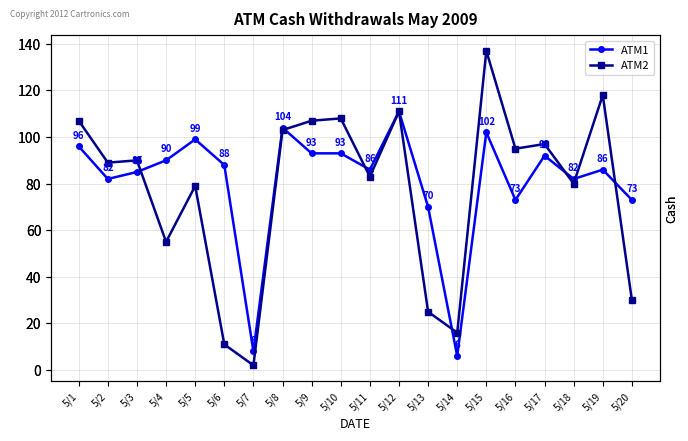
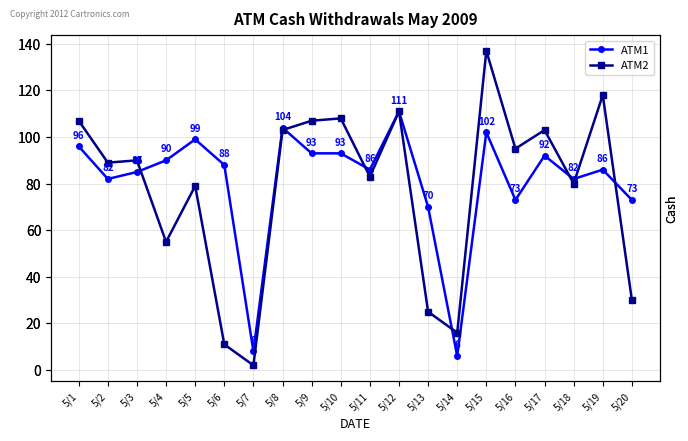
ATM2, 5/17: 97 -> 103
